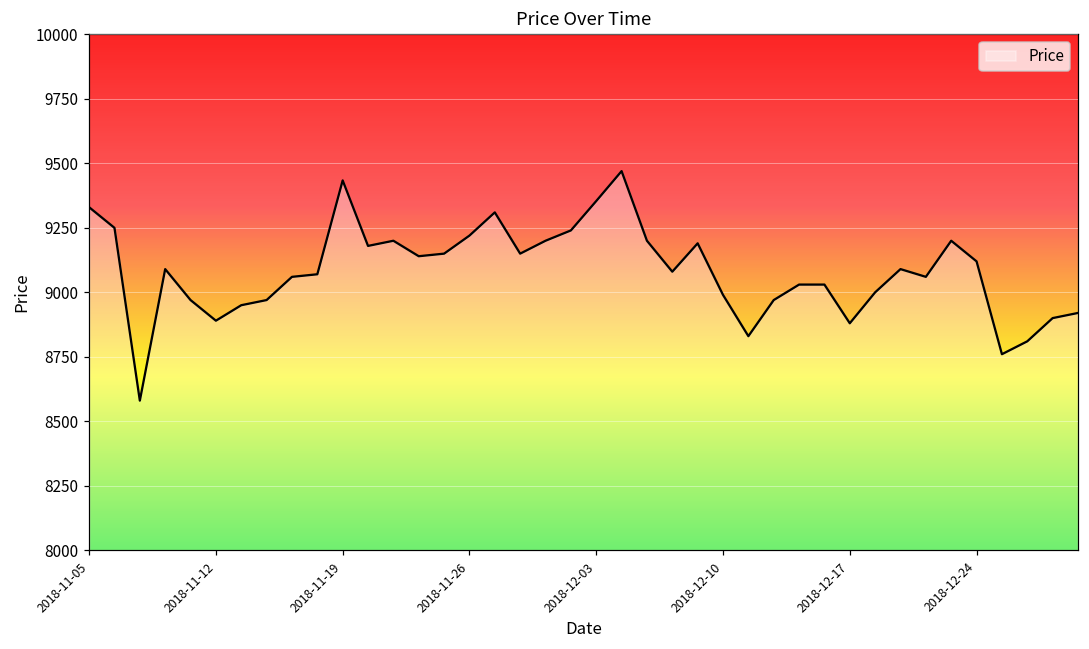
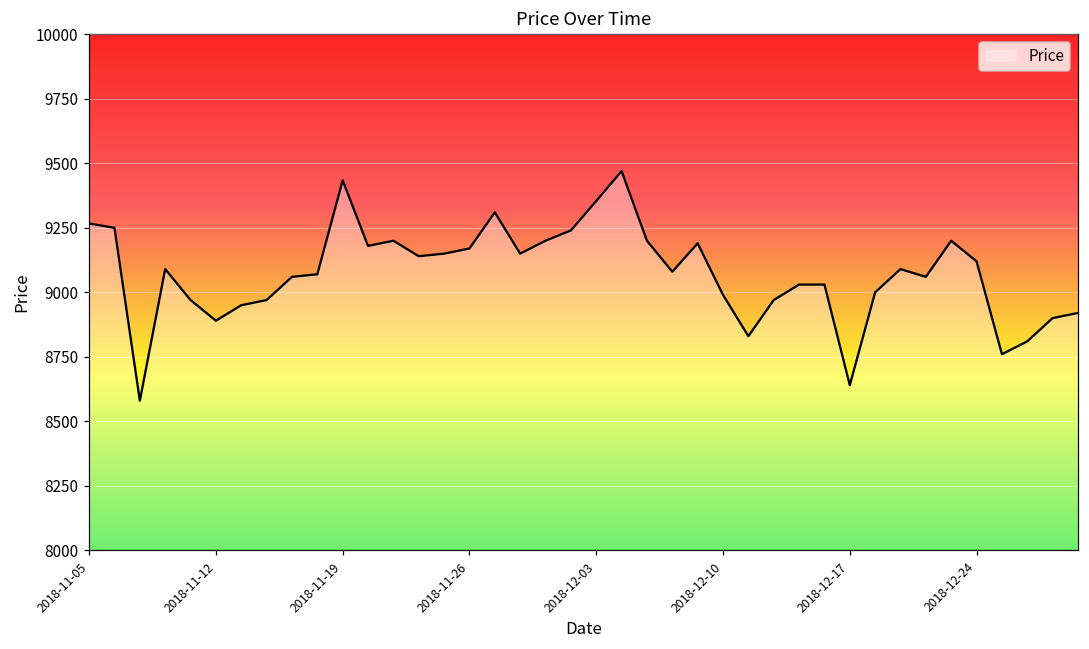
2018-11-05: 9330 -> 9270
2018-11-26: 9220 -> 9170
2018-12-17: 8880 -> 8640
